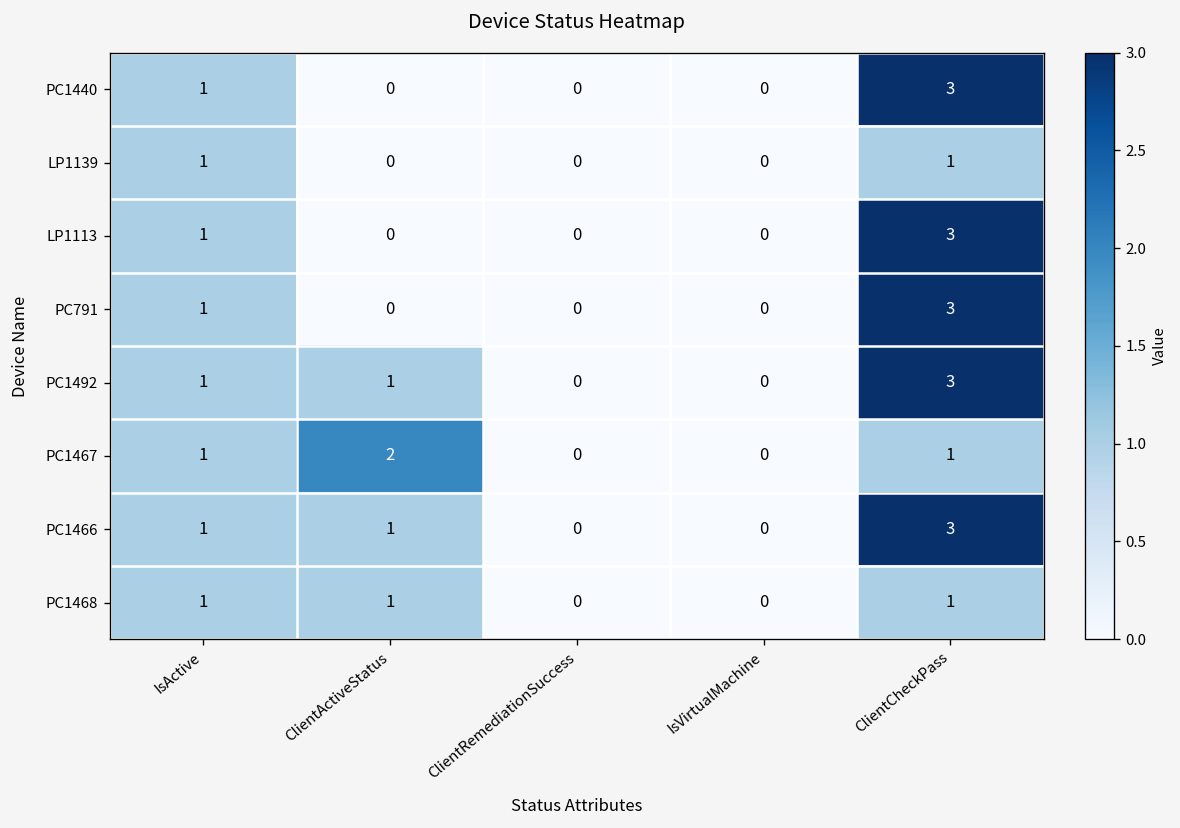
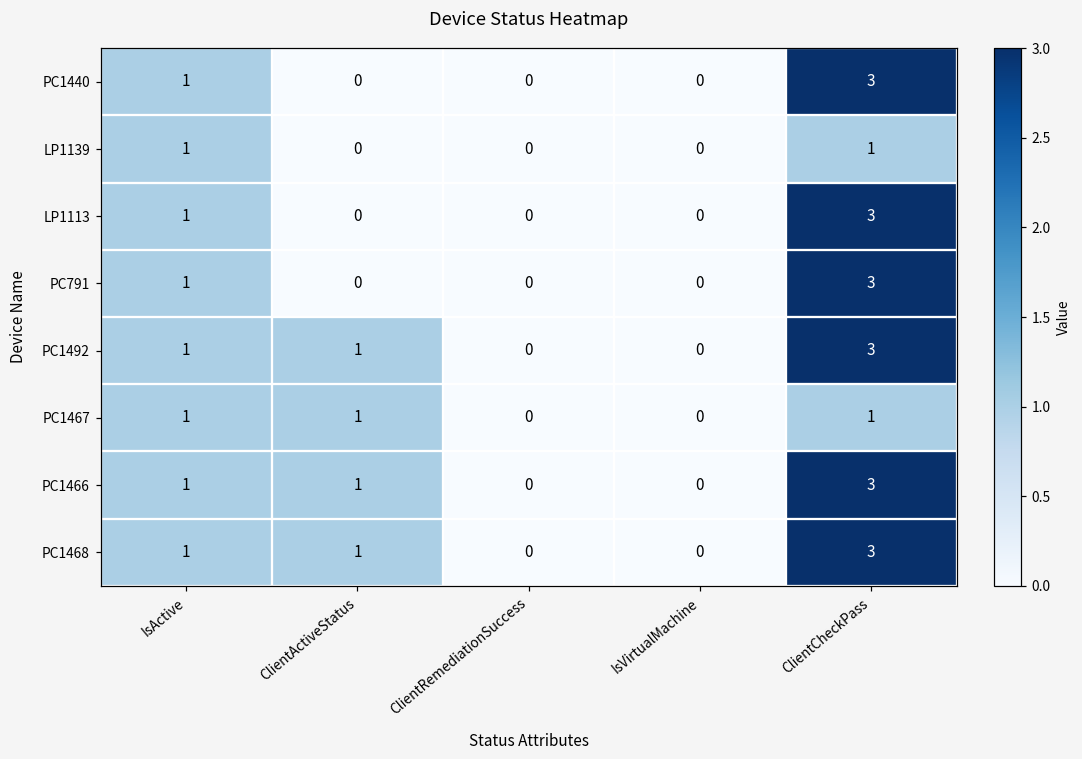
PC1467, ClientActiveStatus: 2 -> 1
PC1468, ClientCheckPass: 1 -> 3
